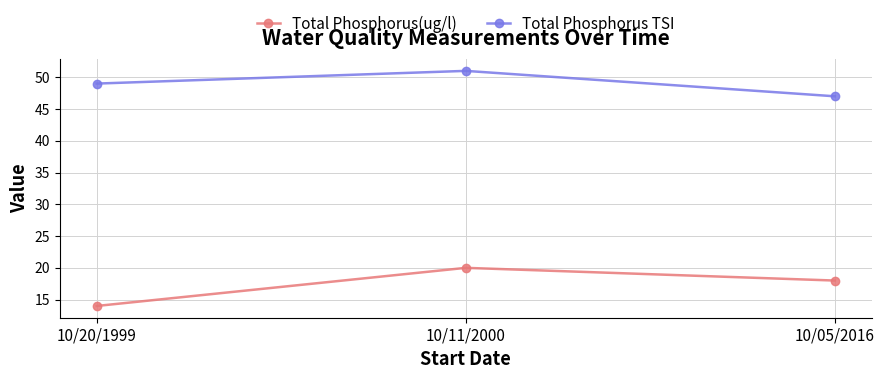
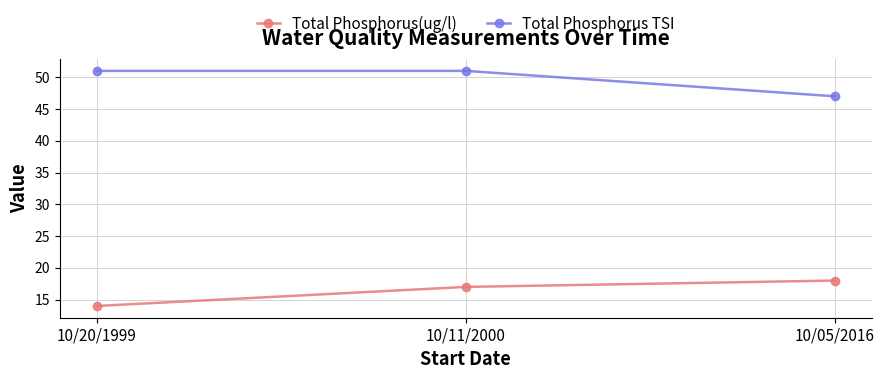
Total Phosphorus TSI, 10/20/1999: 49 -> 51
Total Phosphorus(ug/l), 10/11/2000: 20 -> 17
